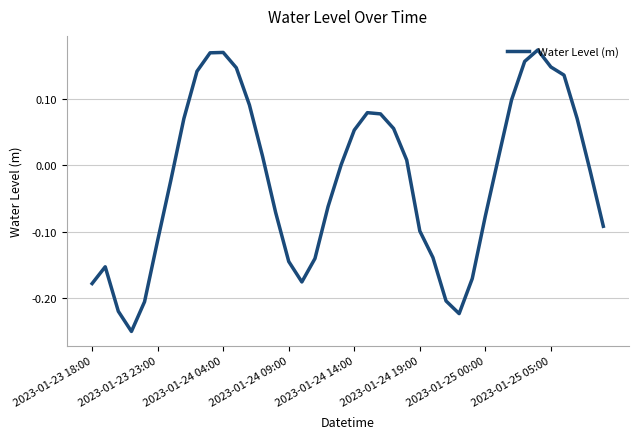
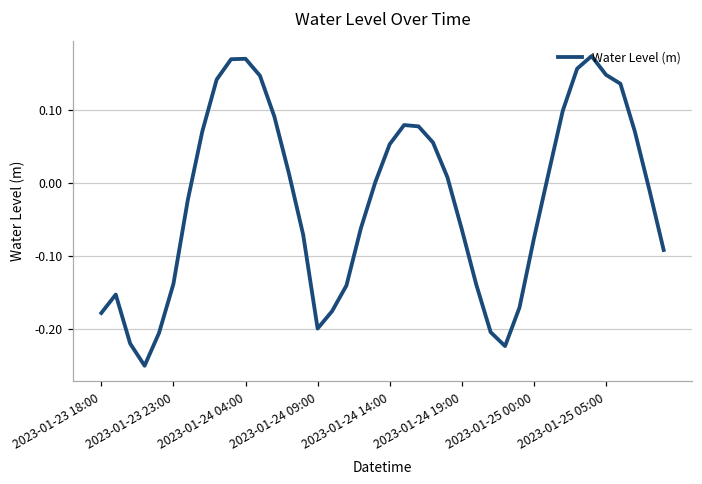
2023-01-23 23:00: -0.11 -> -0.14
2023-01-24 09:00: -0.15 -> -0.20
2023-01-24 19:00: -0.10 -> -0.06
